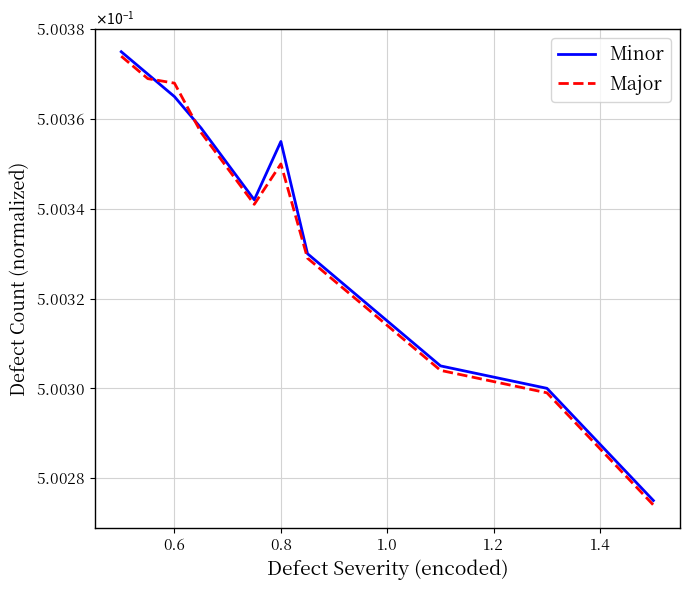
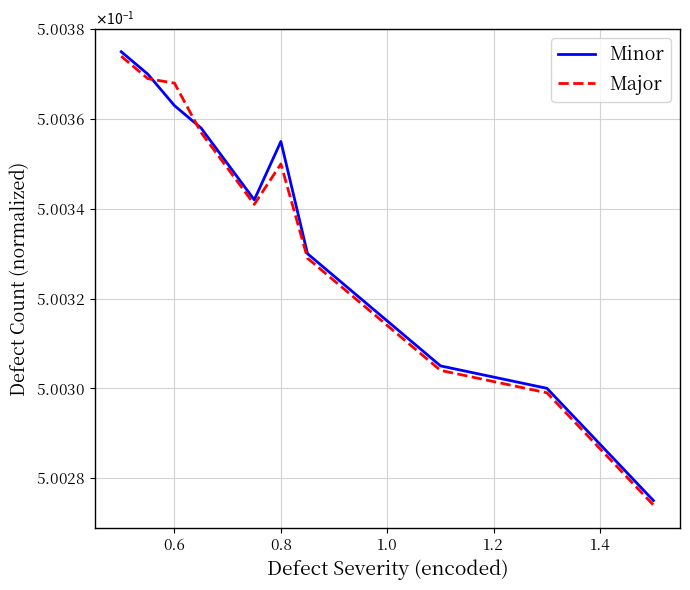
Minor, 0.6: 0.500365 -> 0.500363
